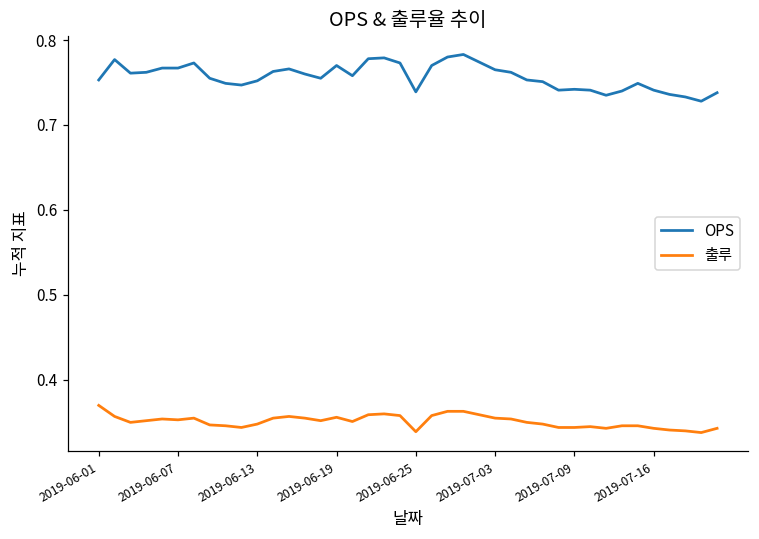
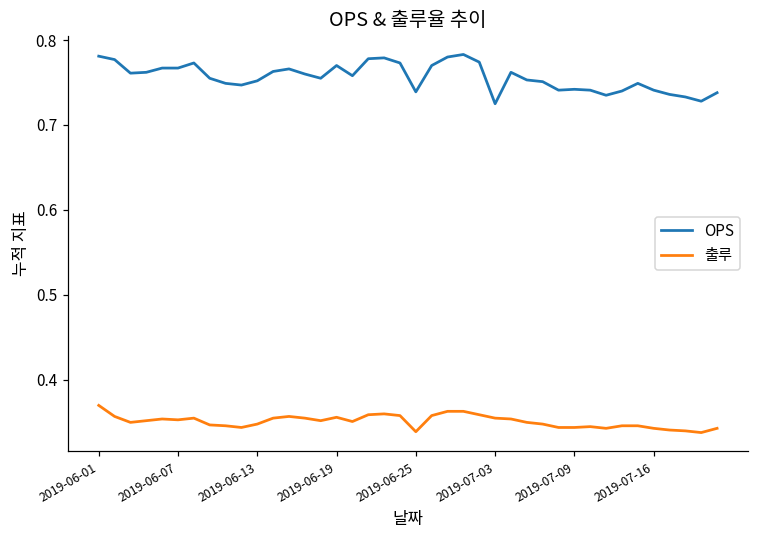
OPS, 2019-06-01: 0.75 -> 0.78
OPS, 2019-07-03: 0.77 -> 0.73
